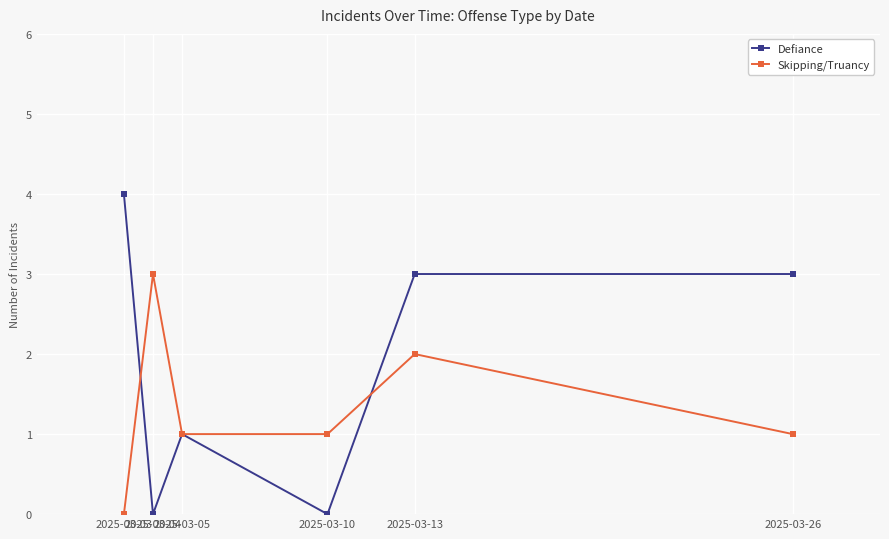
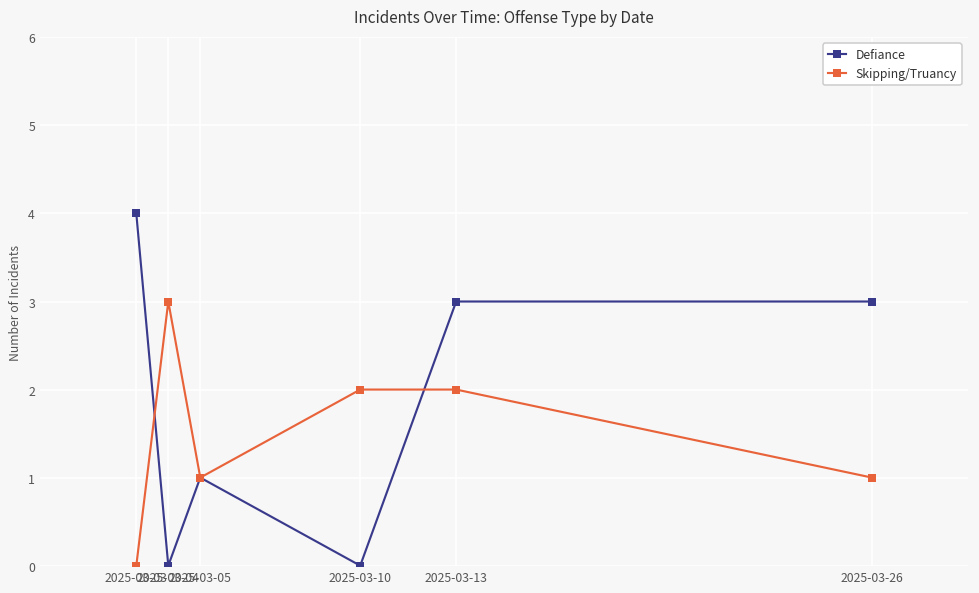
Skipping/Truancy, 2025-03-10: 1 -> 2
